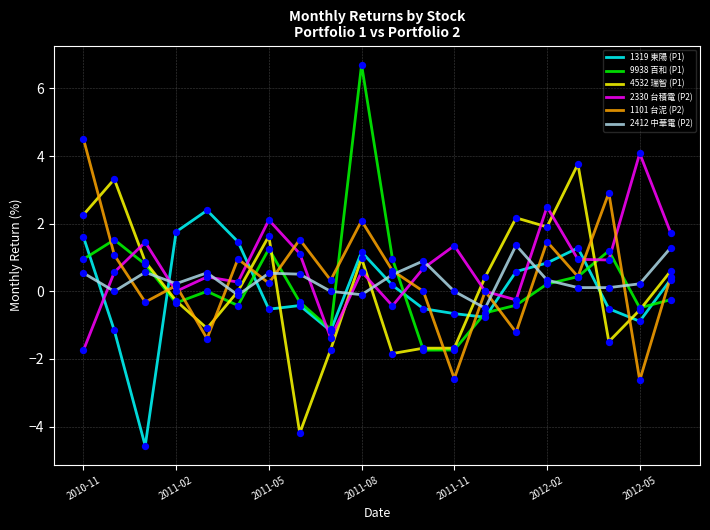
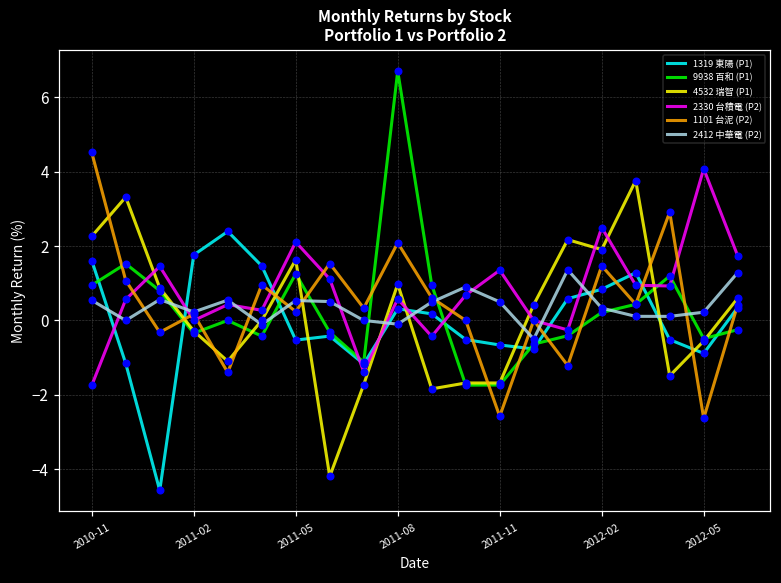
1319 東陽 (P1), 2011-08: 1.2 -> 0.3
2412 中華電 (P2), 2011-11: 0.0 -> 0.5
